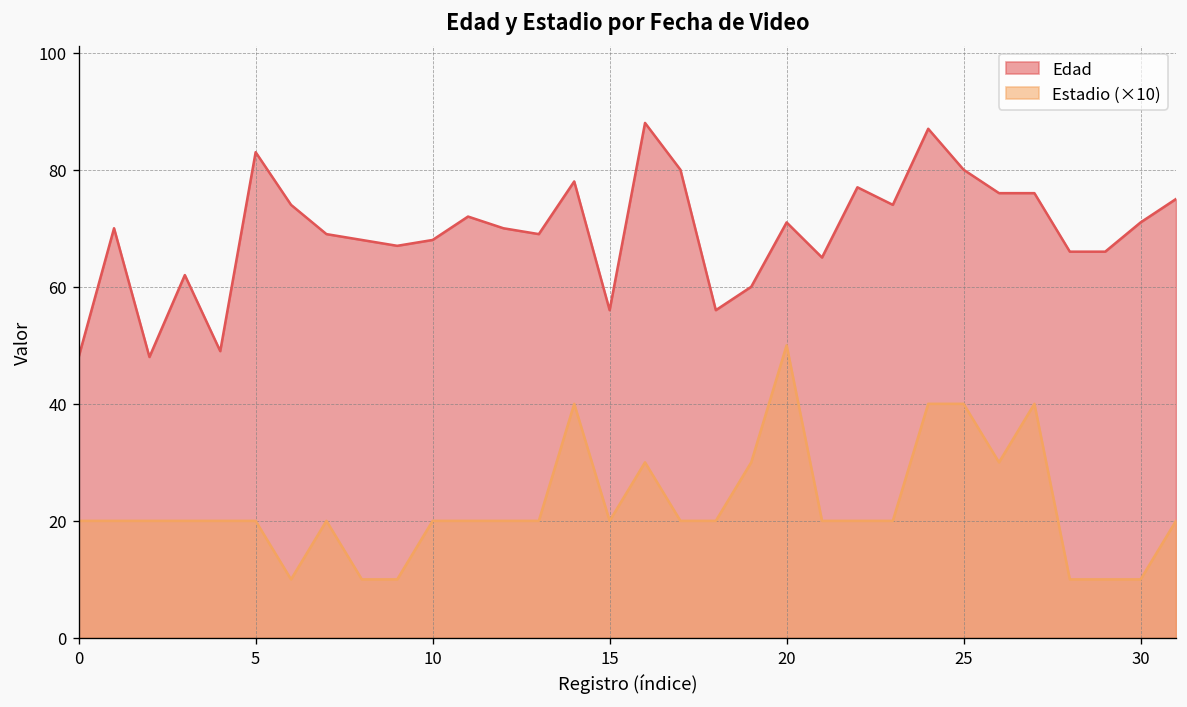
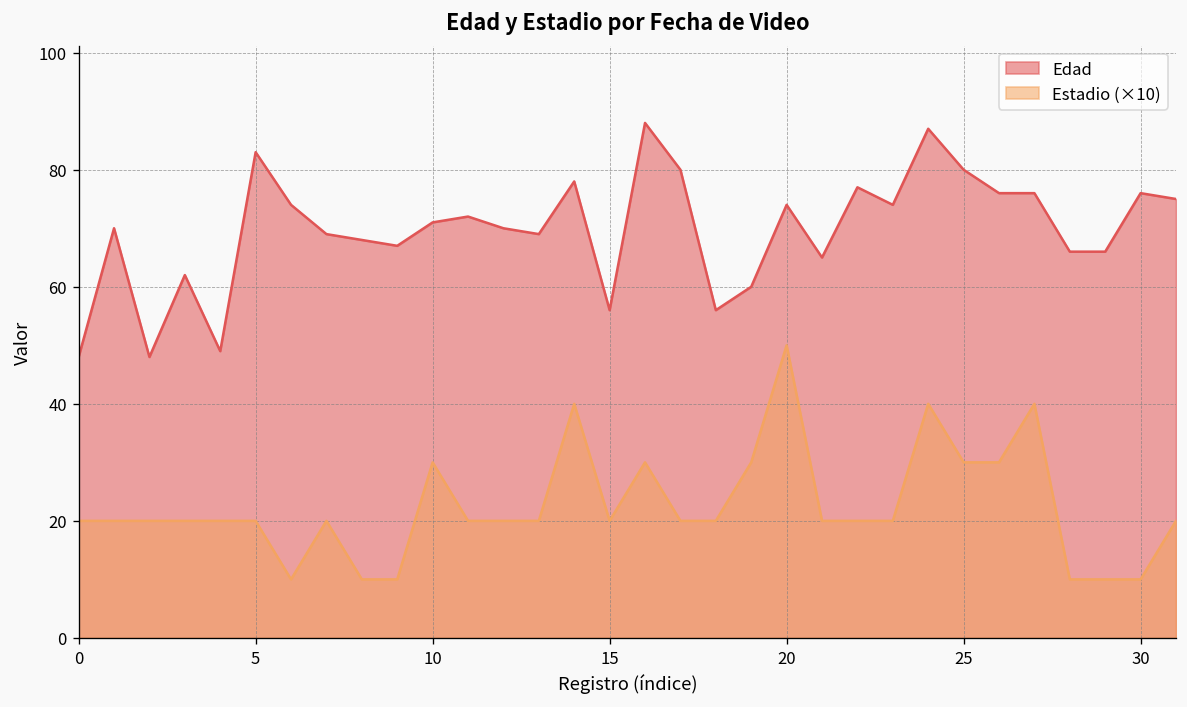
Edad, 10: 68 -> 71
Estadio (×10), 10: 20 -> 30
Edad, 20: 71 -> 74
Estadio (×10), 25: 40 -> 30
Edad, 30: 71 -> 76
